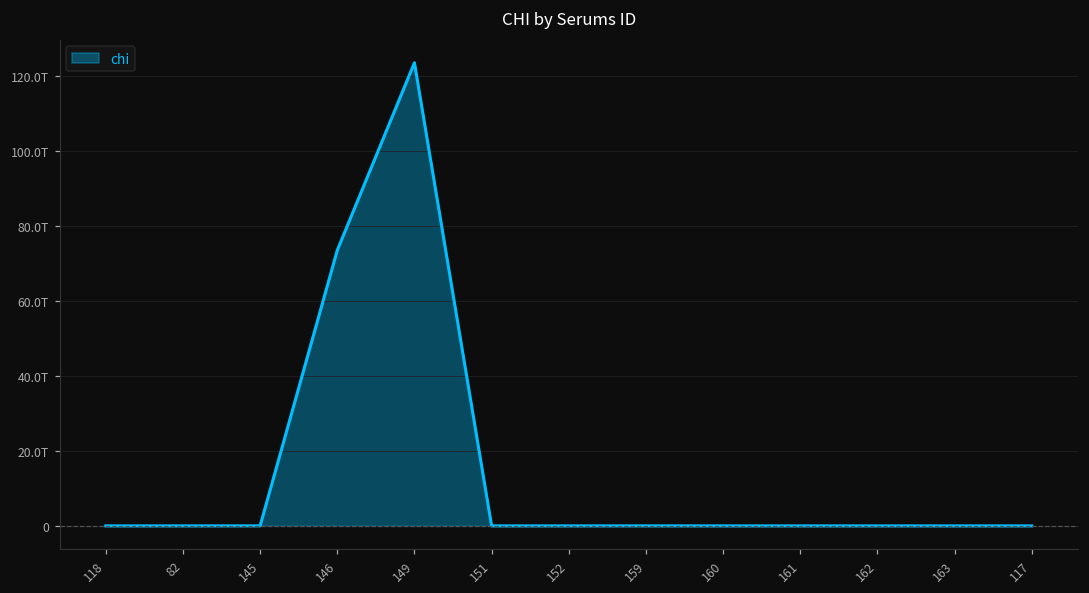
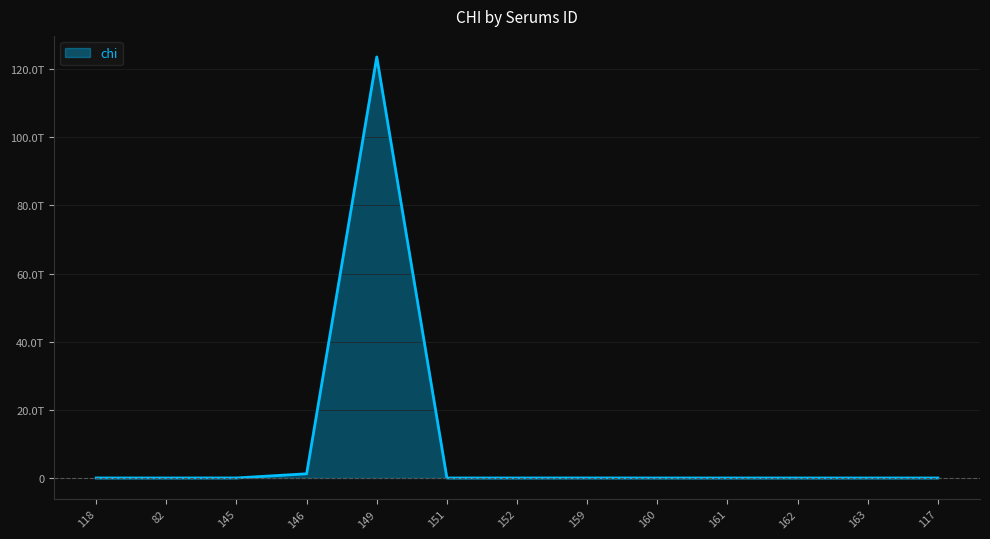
146: 74T -> 1T
